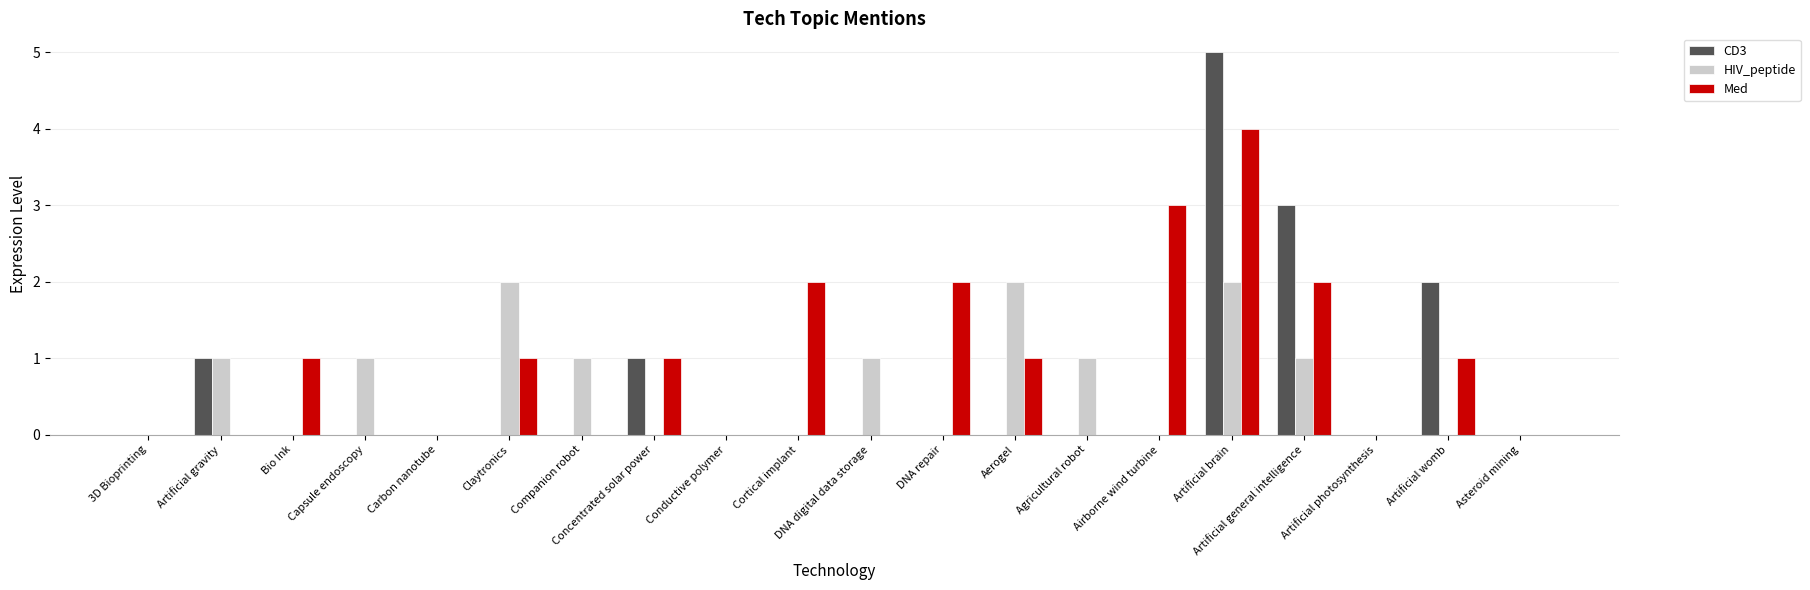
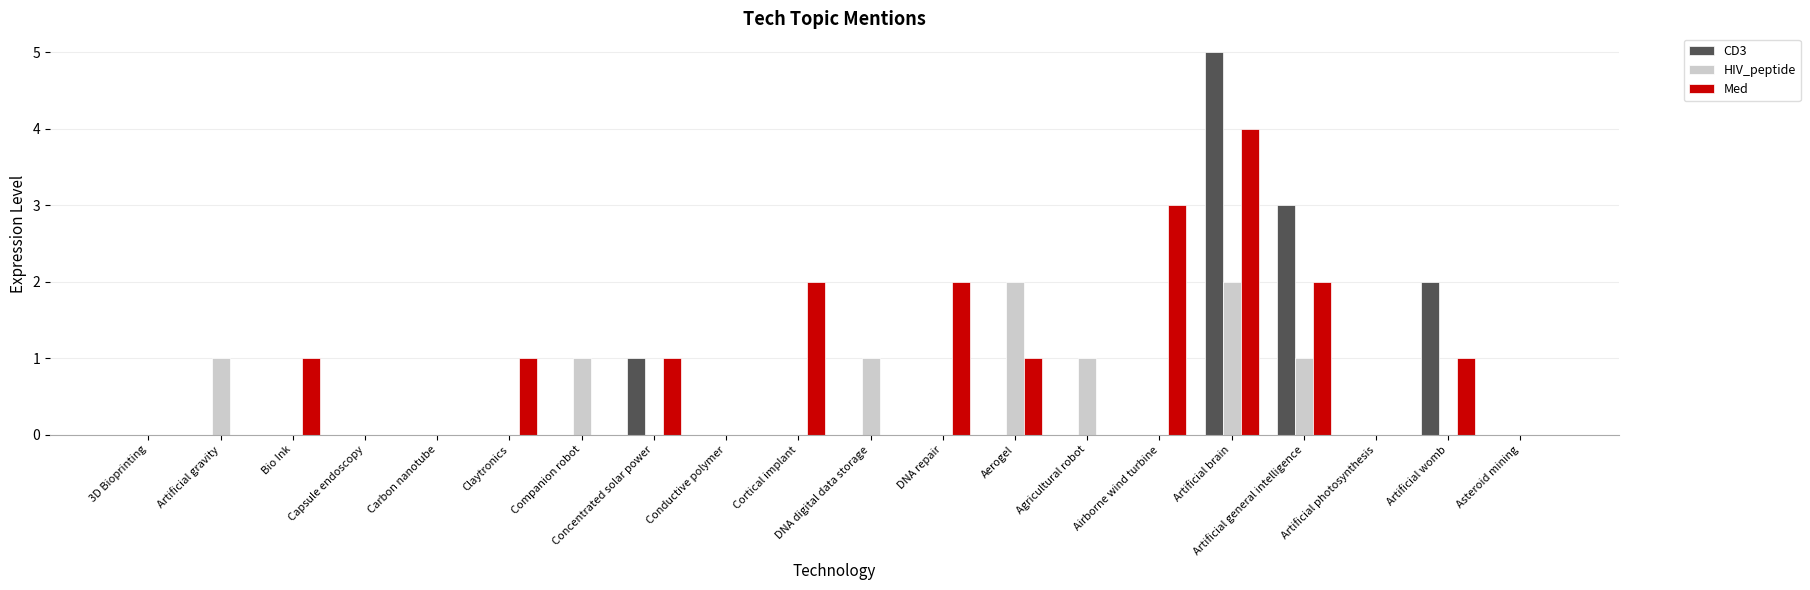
CD3, Artificial gravity: 1 -> 0
HIV_peptide, Capsule endoscopy: 1 -> 0
HIV_peptide, Claytronics: 2 -> 0
